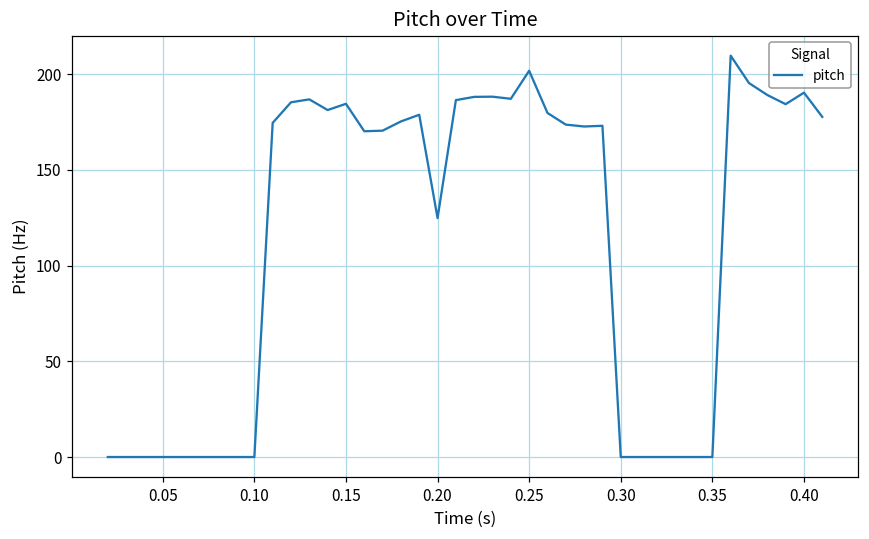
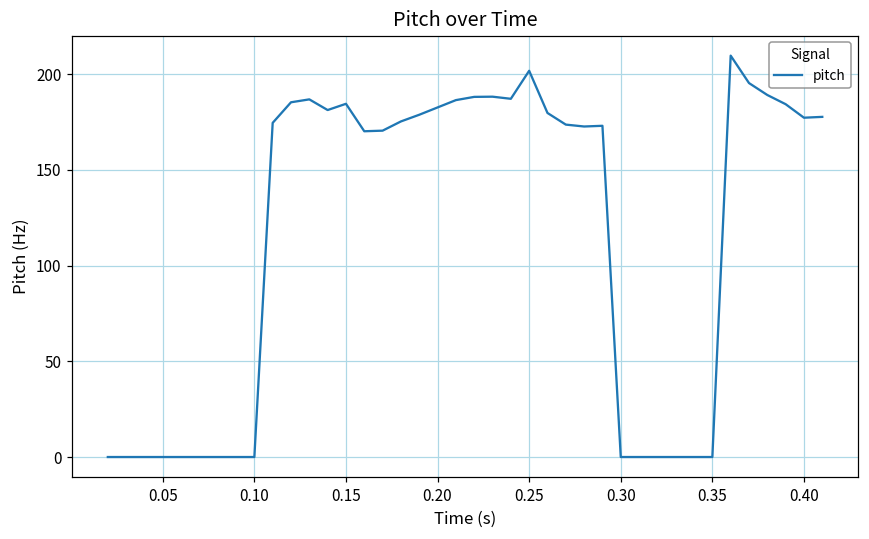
0.20: 125 -> 183
0.40: 190 -> 177
